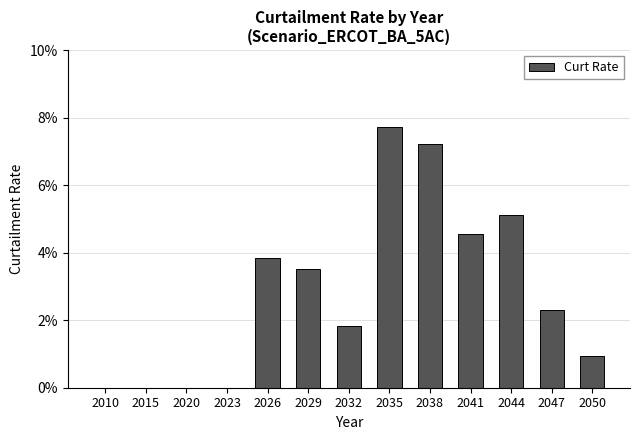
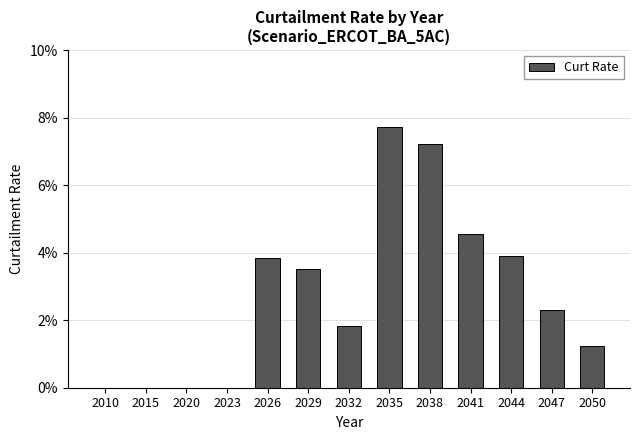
2044: 5.1% -> 3.9%
2050: 1.0% -> 1.3%
